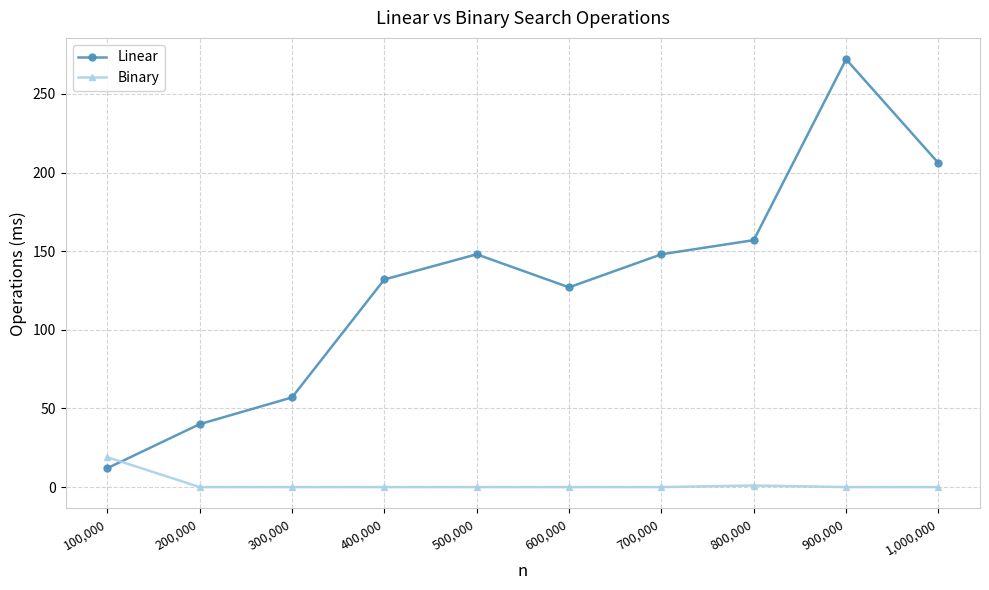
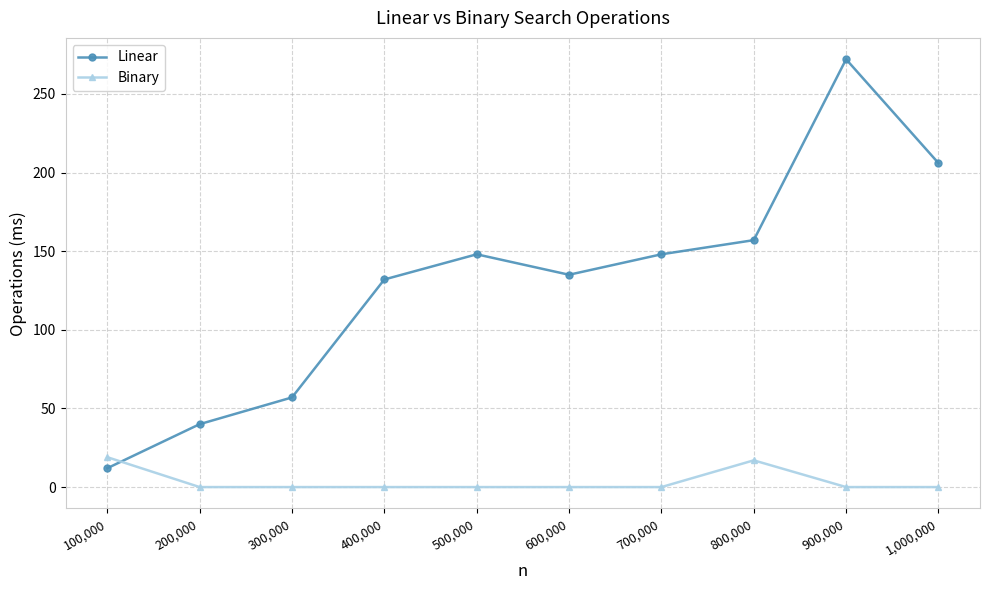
Linear, 600,000: 127 -> 135
Binary, 800,000: 1 -> 17
